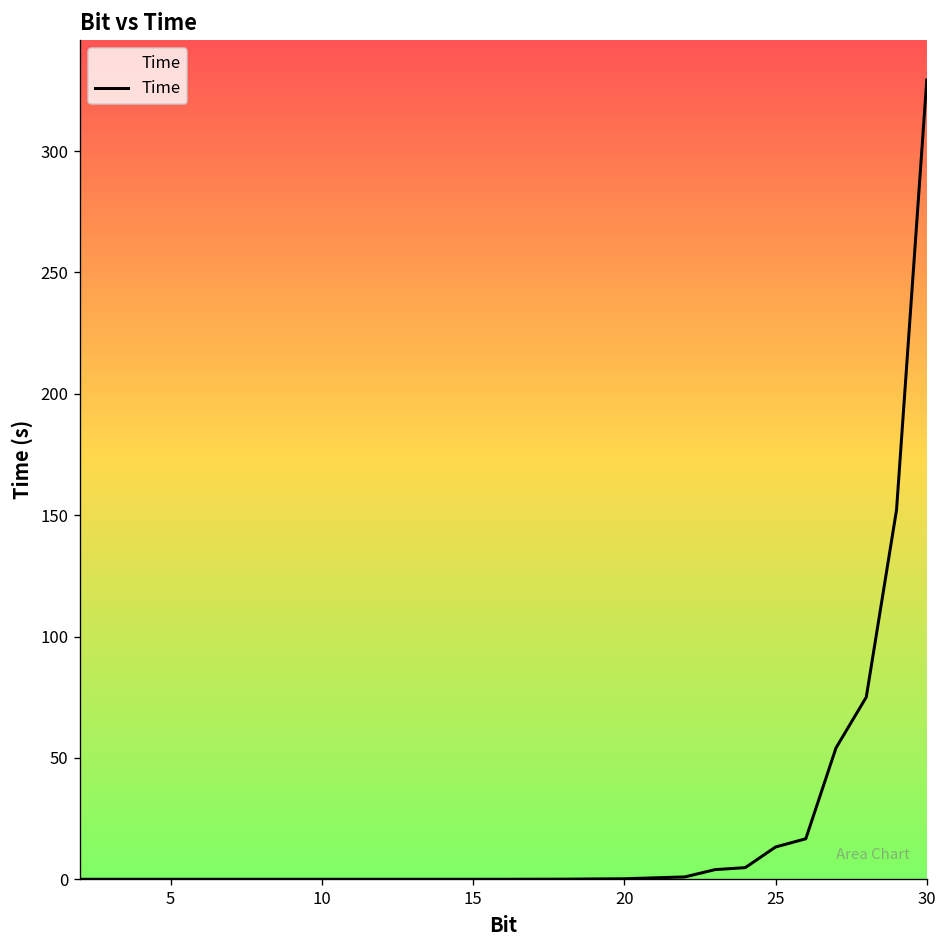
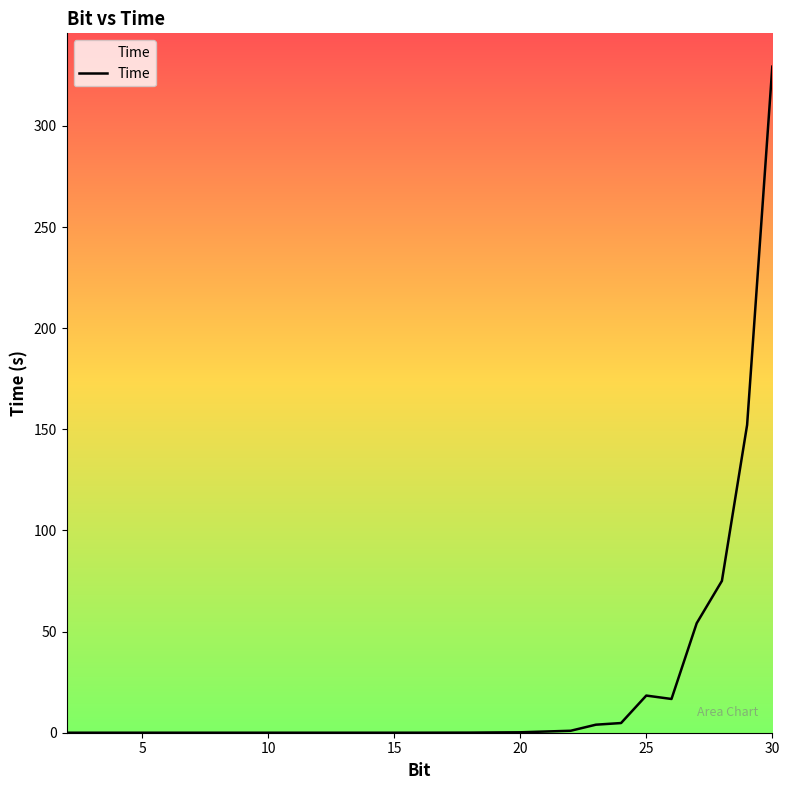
25: 13 -> 18
